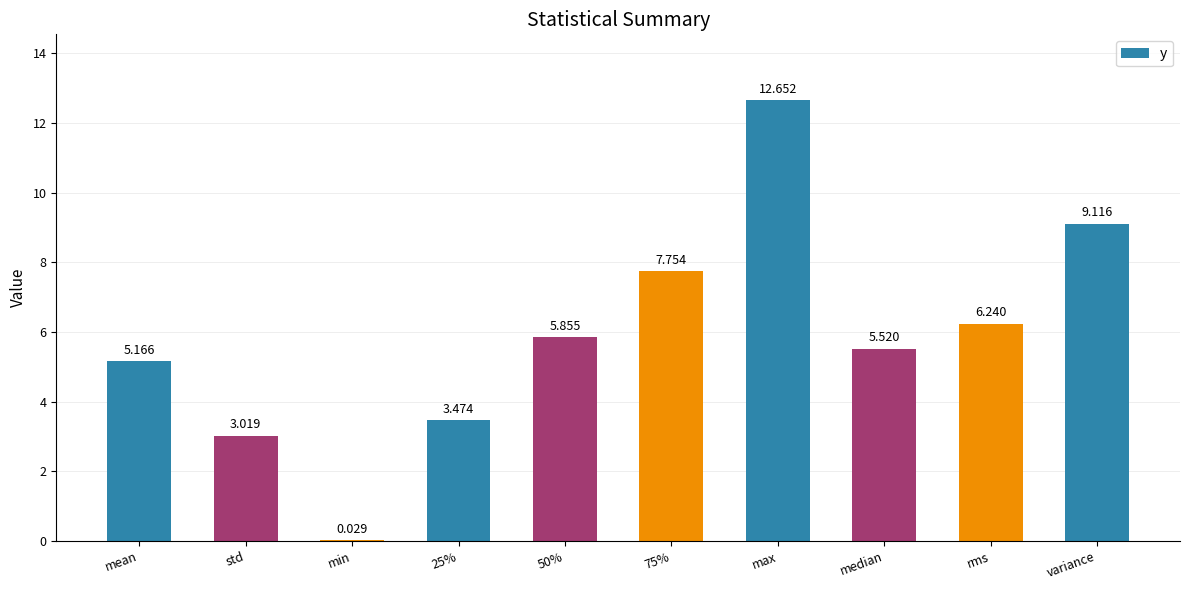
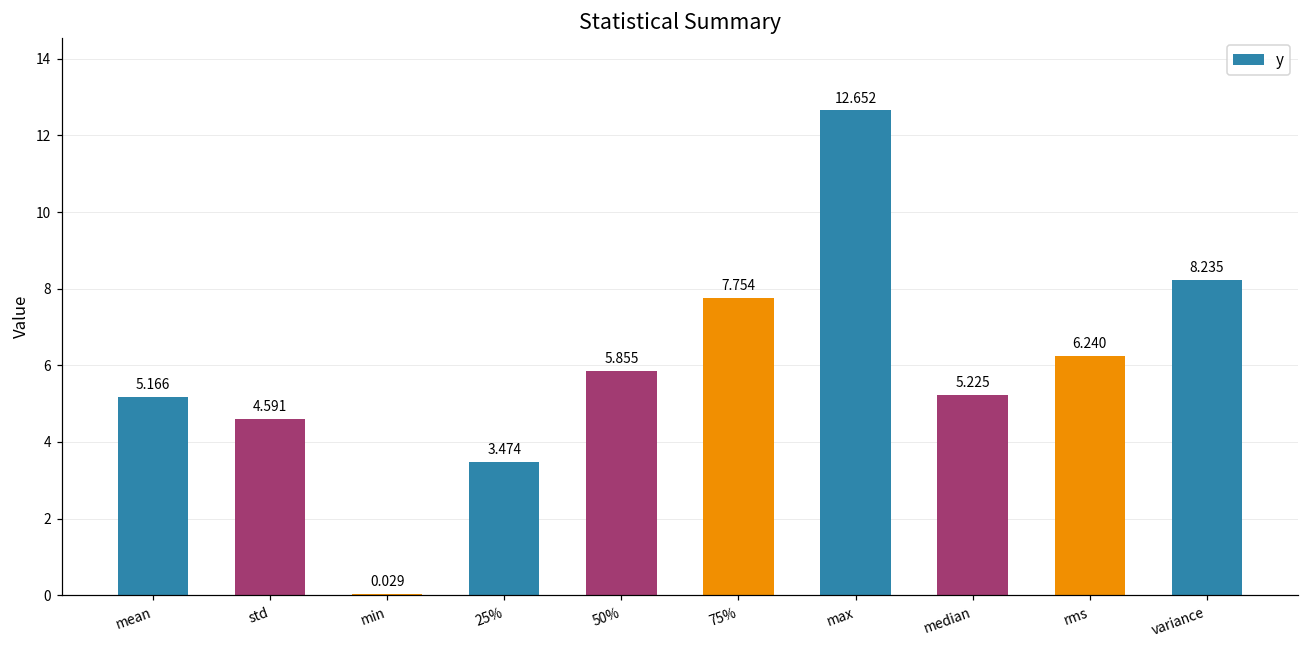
std: 3.019 -> 4.591
median: 5.520 -> 5.225
variance: 9.116 -> 8.235
